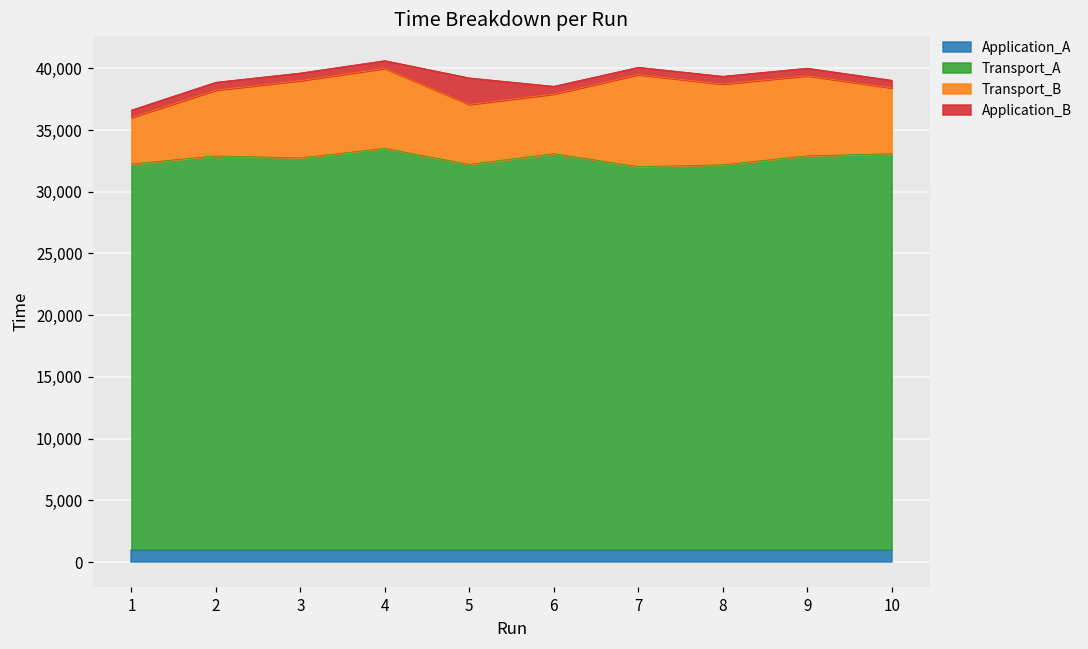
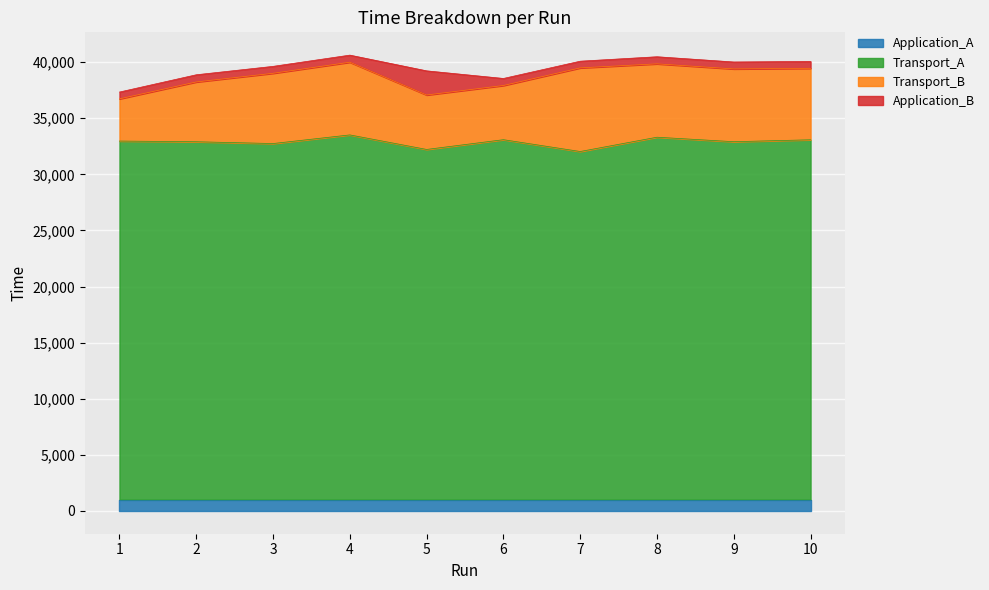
Transport_A, 1: 32,300 -> 33,000
Transport_A, 8: 32,200 -> 33,300
Transport_B, 10: 5,300 -> 6,400
